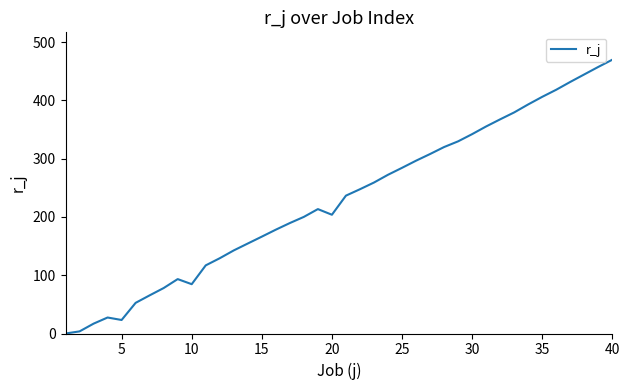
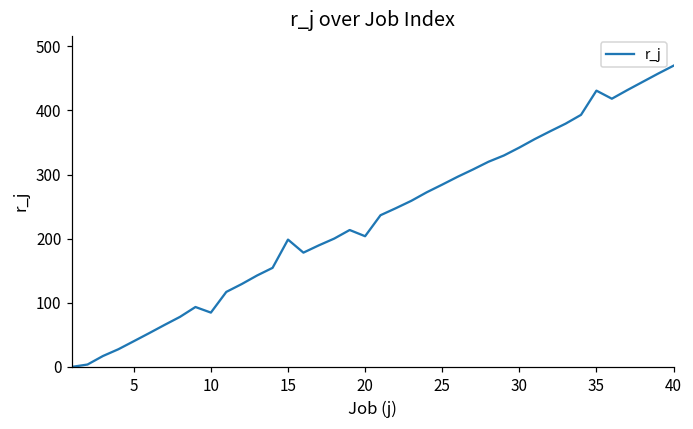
5: 20 -> 40
15: 170 -> 200
35: 410 -> 430
